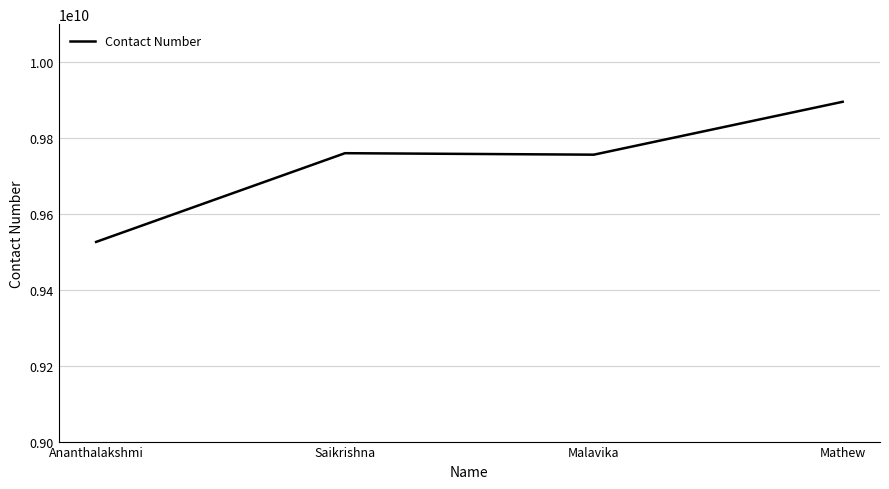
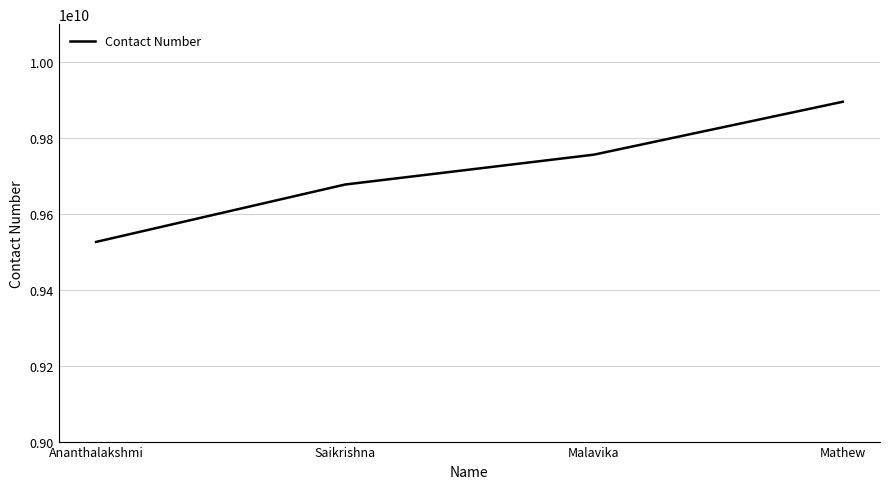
Saikrishna: 9760000000 -> 9680000000
